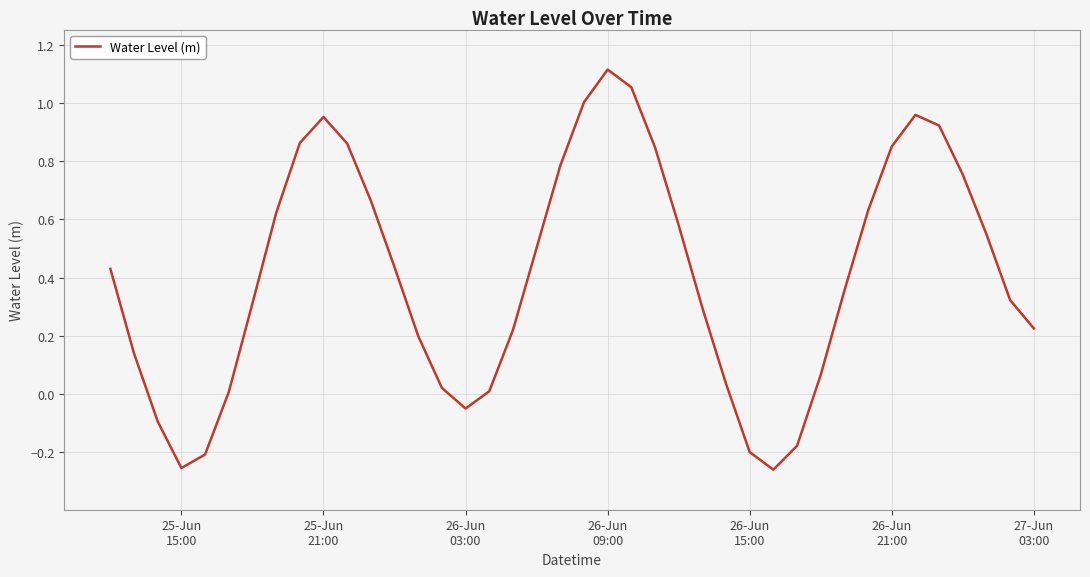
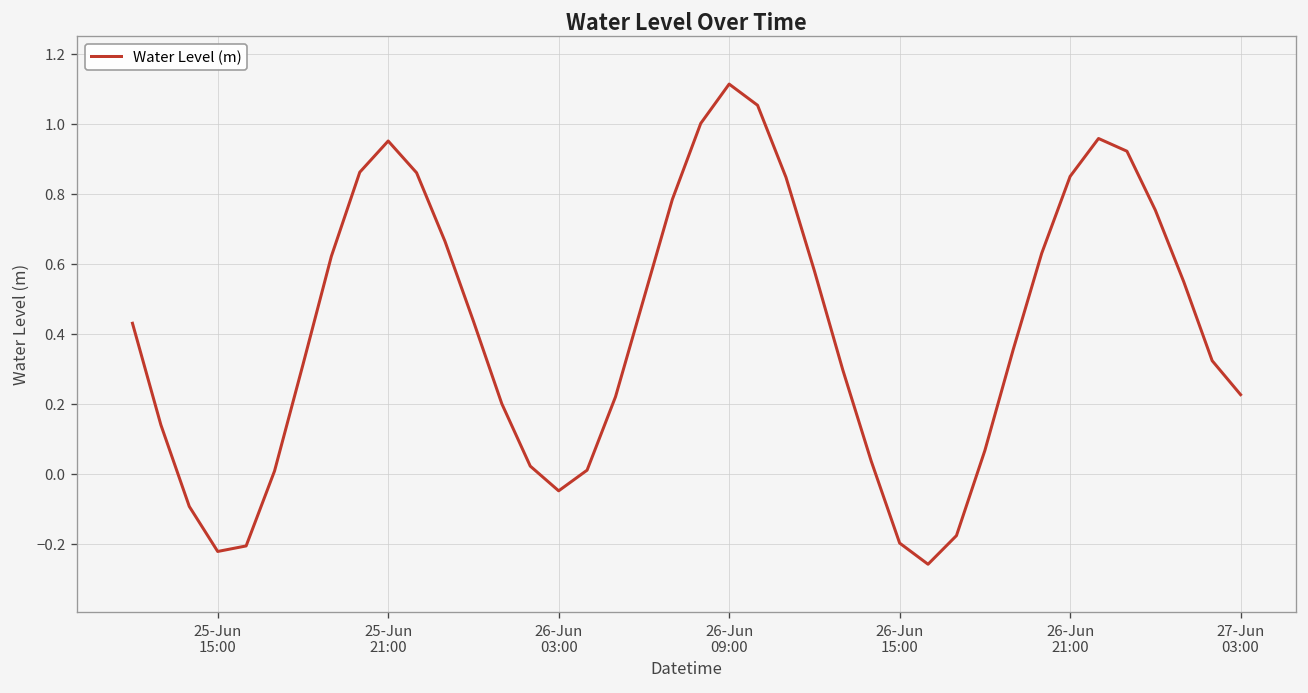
25-Jun 15:00: -0.25 -> -0.22
